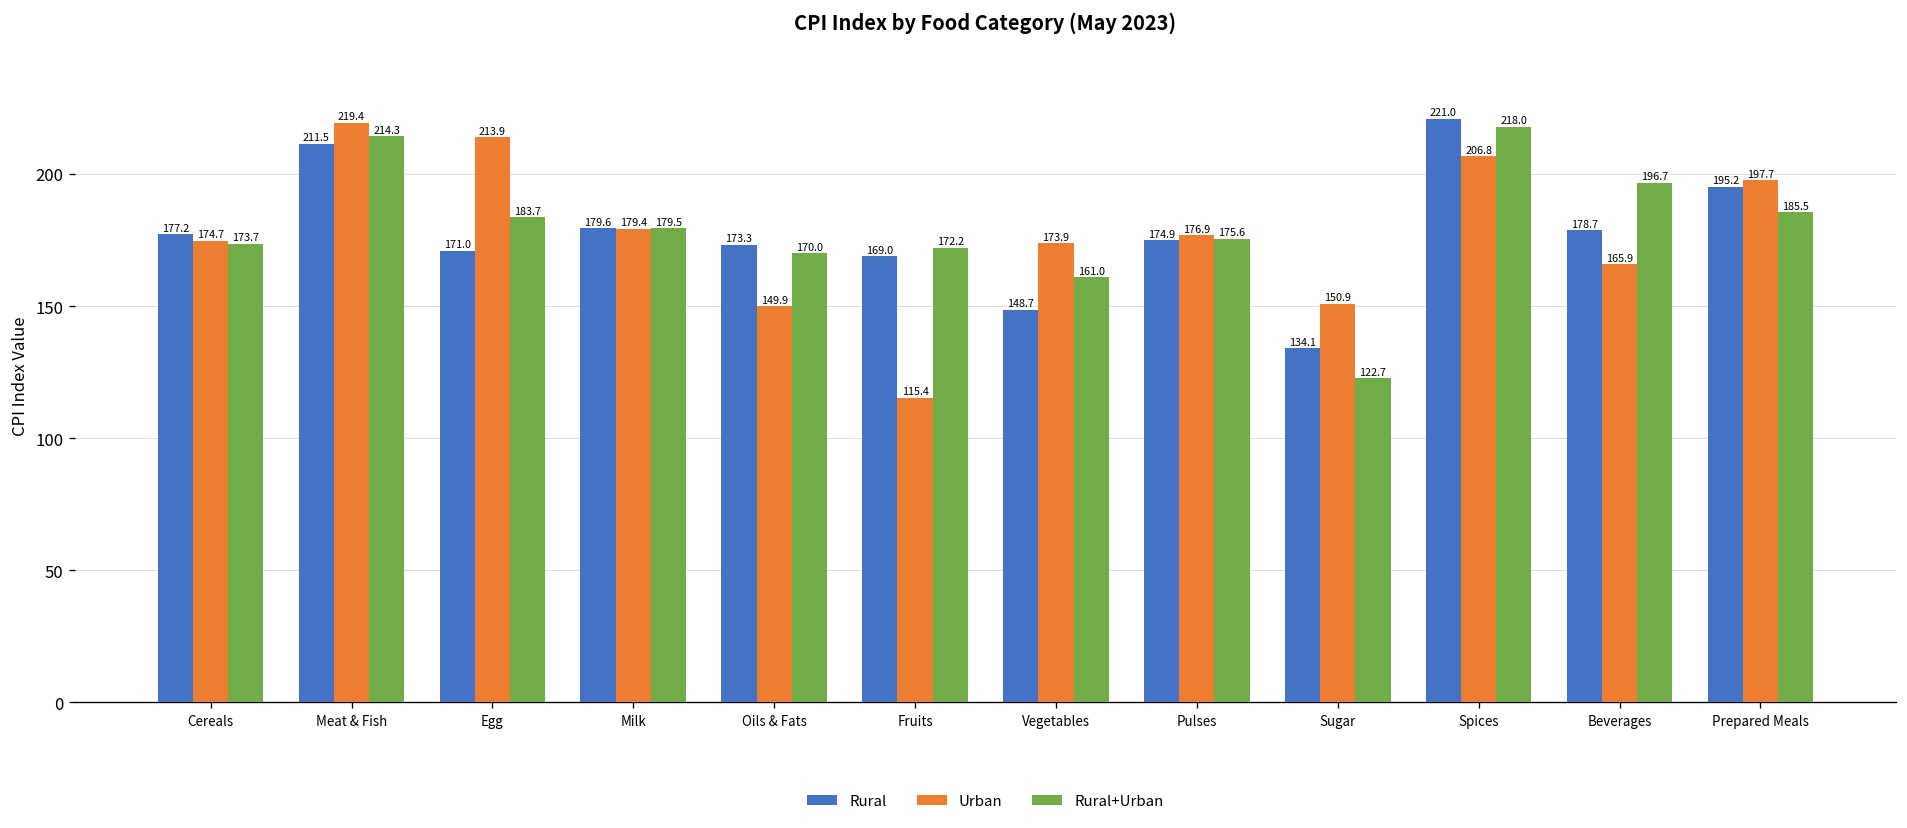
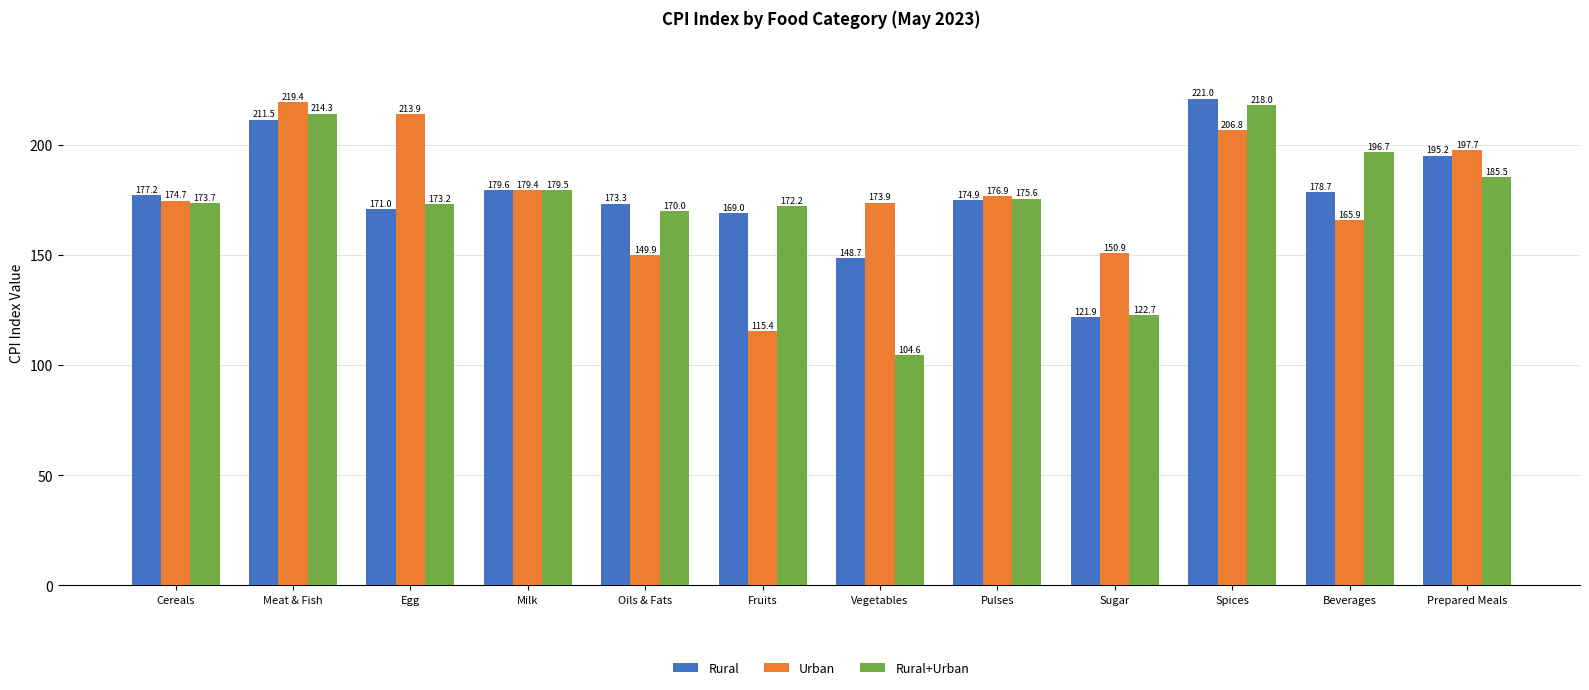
Rural+Urban, Egg: 183.7 -> 173.2
Rural+Urban, Vegetables: 161.0 -> 104.6
Rural, Sugar: 134.1 -> 121.9
